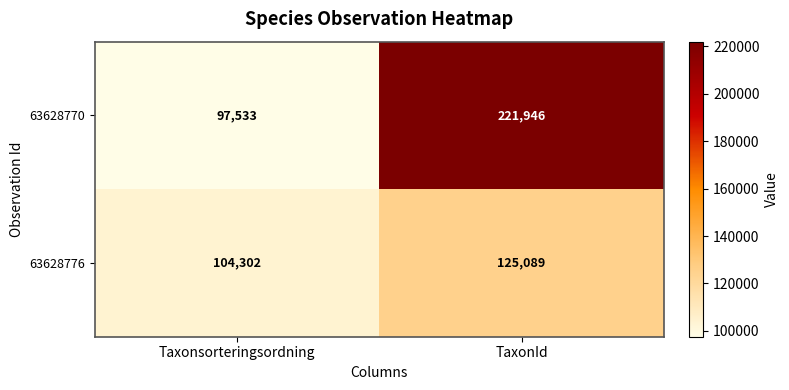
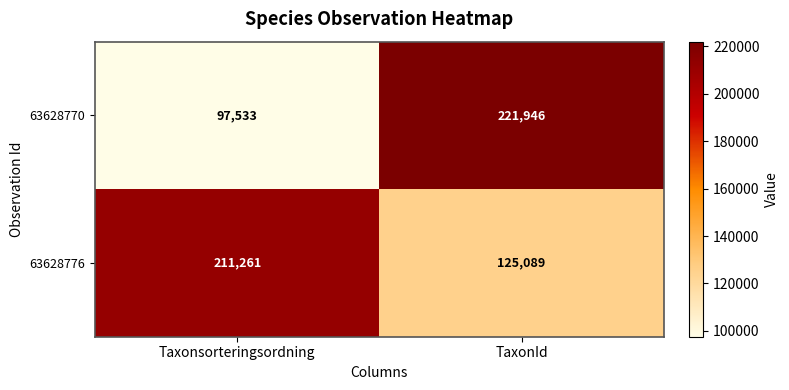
63628776, Taxonsorteringsordning: 104,302 -> 211,261
